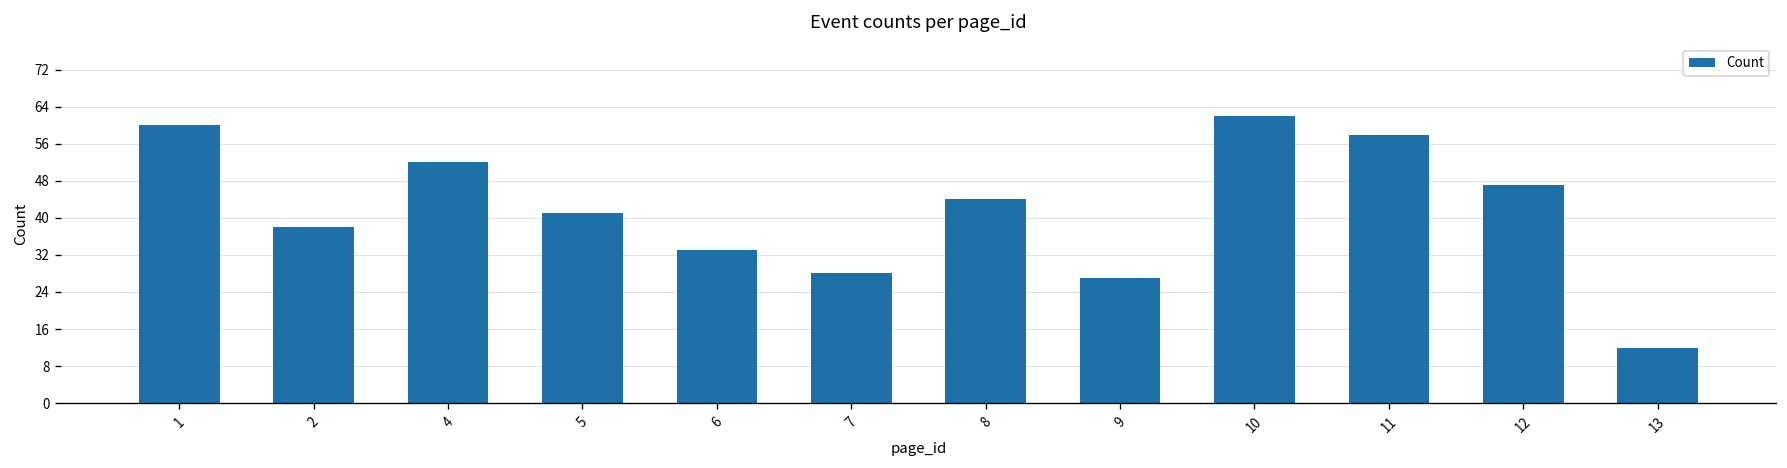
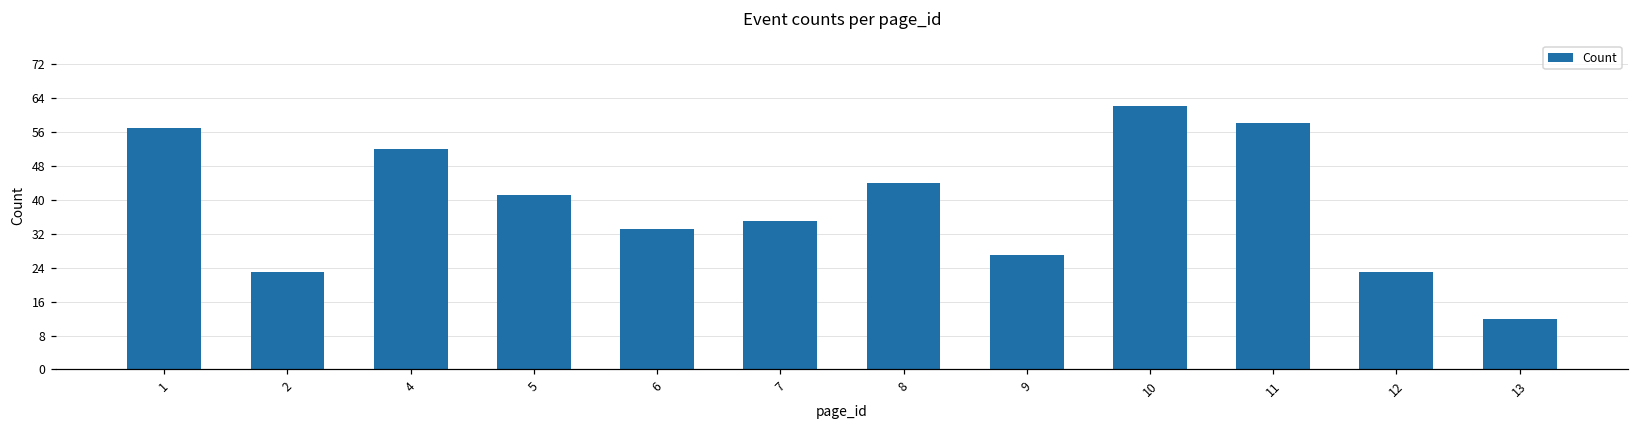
1: 60 -> 57
2: 38 -> 23
7: 28 -> 35
12: 47 -> 23
